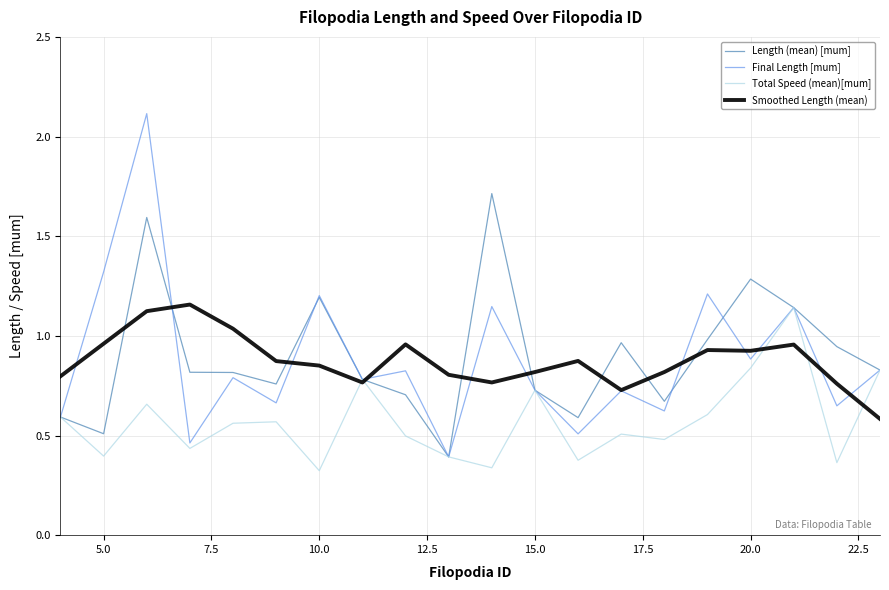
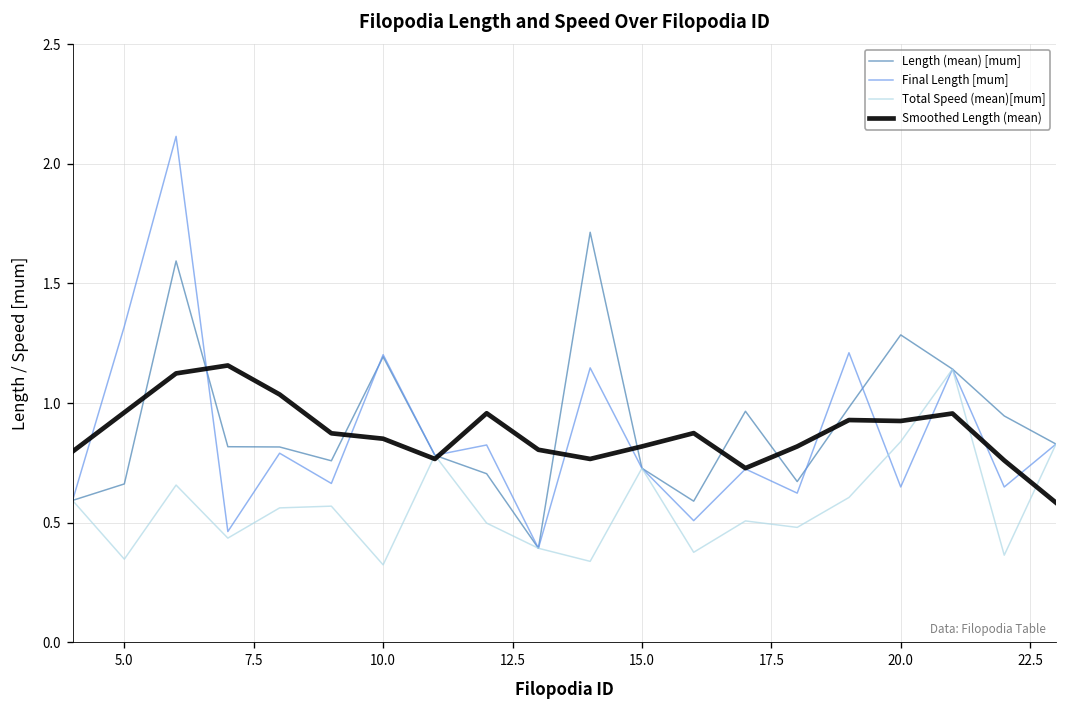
Length (mean) [mum], 5.0: 0.51 -> 0.66
Total Speed (mean)[mum], 5.0: 0.40 -> 0.35
Final Length [mum], 20.0: 0.88 -> 0.65
